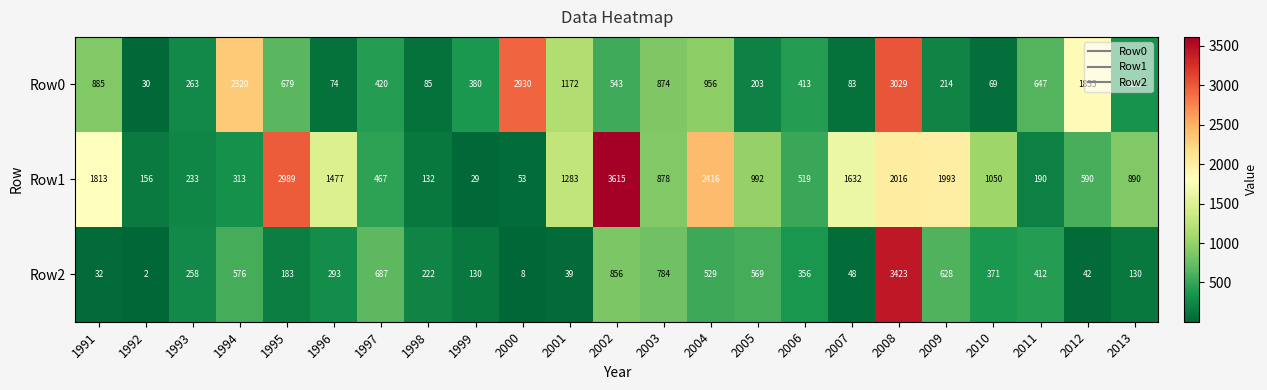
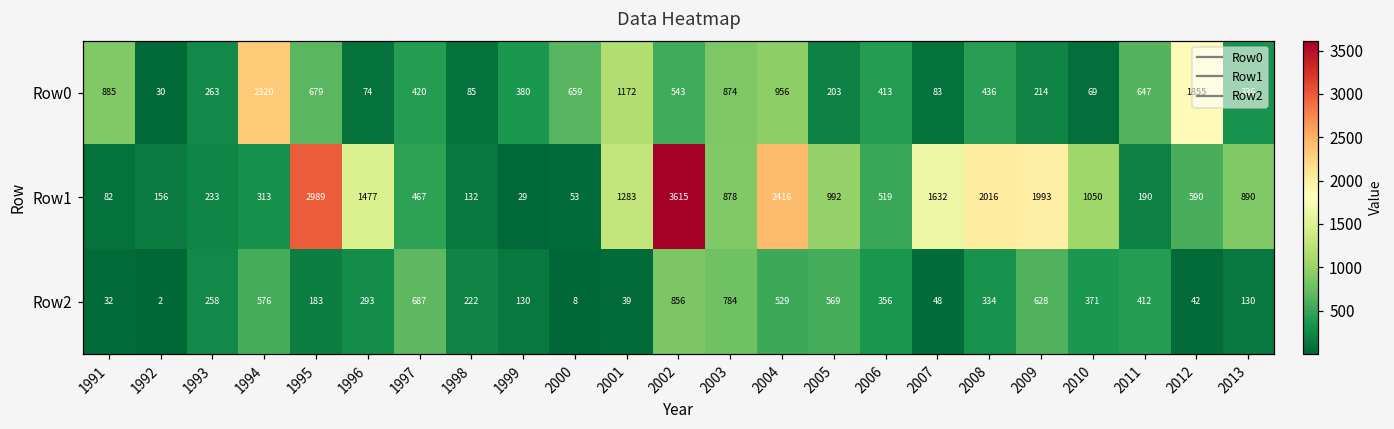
Row0, 2000: 2930 -> 659
Row0, 2008: 3029 -> 436
Row1, 1991: 1813 -> 82
Row2, 2008: 3423 -> 334
